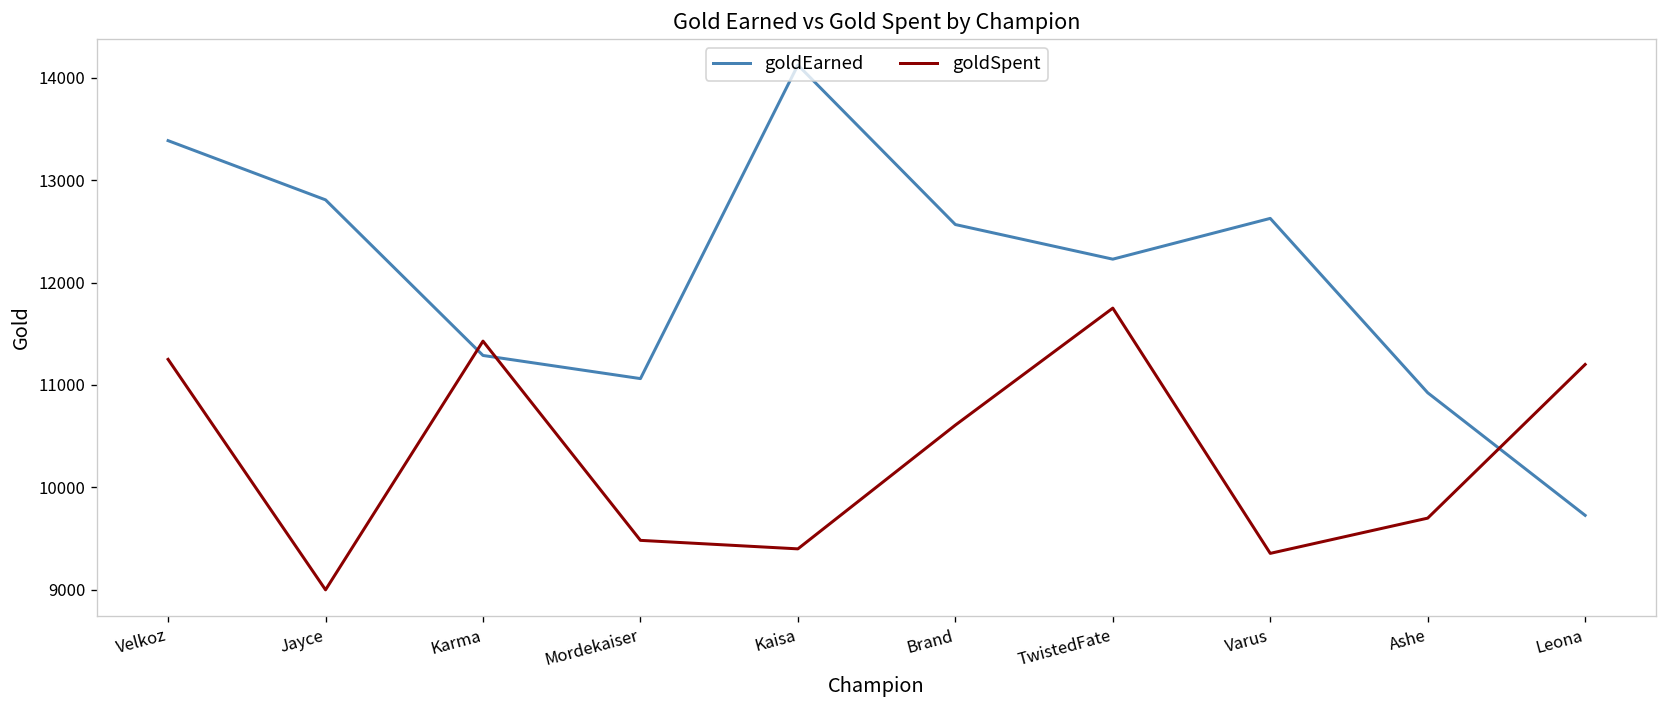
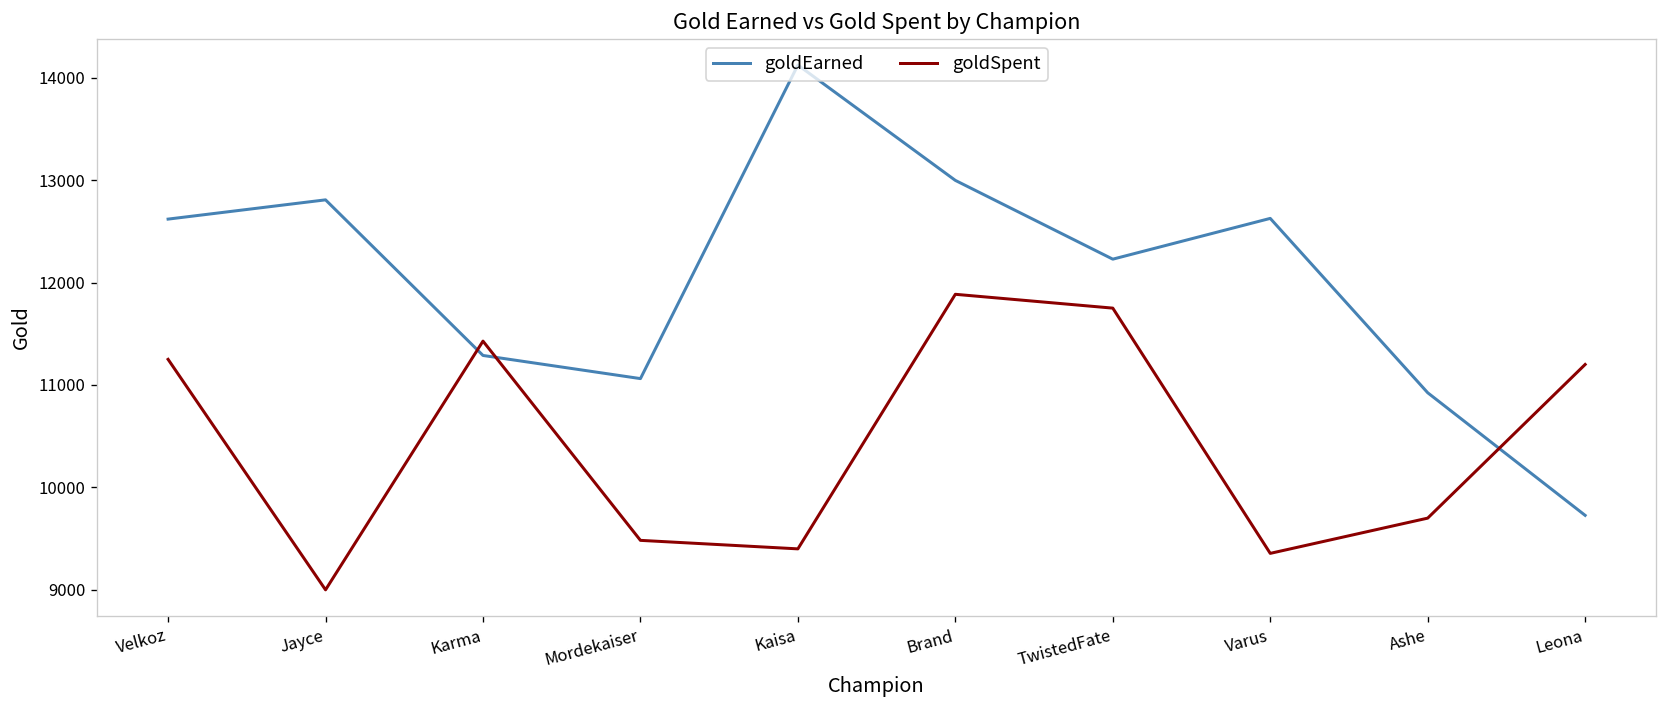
goldEarned, Velkoz: 13400 -> 12600
goldEarned, Brand: 12600 -> 13000
goldSpent, Brand: 10600 -> 11900
